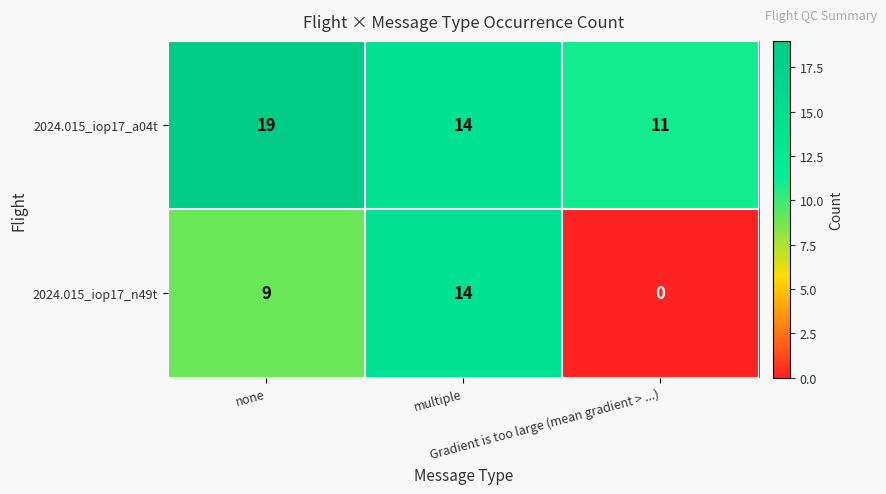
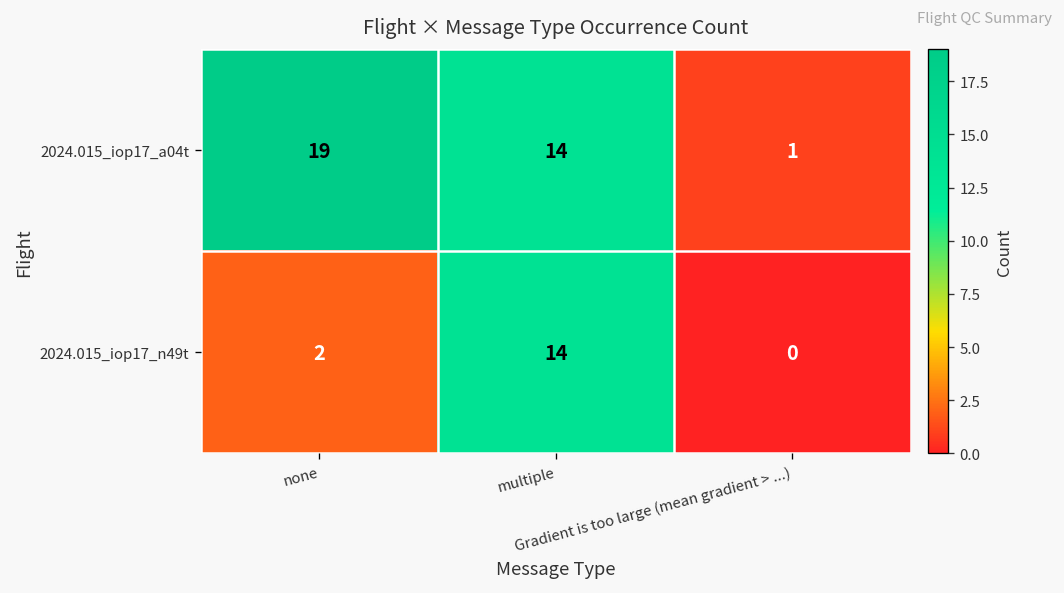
2024.015_iop17_a04t, Gradient is too large (mean gradient > ...): 11 -> 1
2024.015_iop17_n49t, none: 9 -> 2
